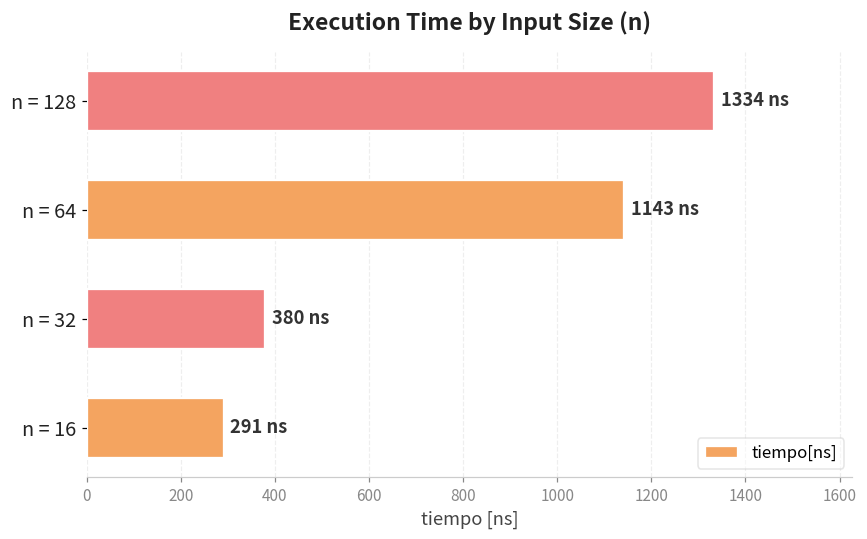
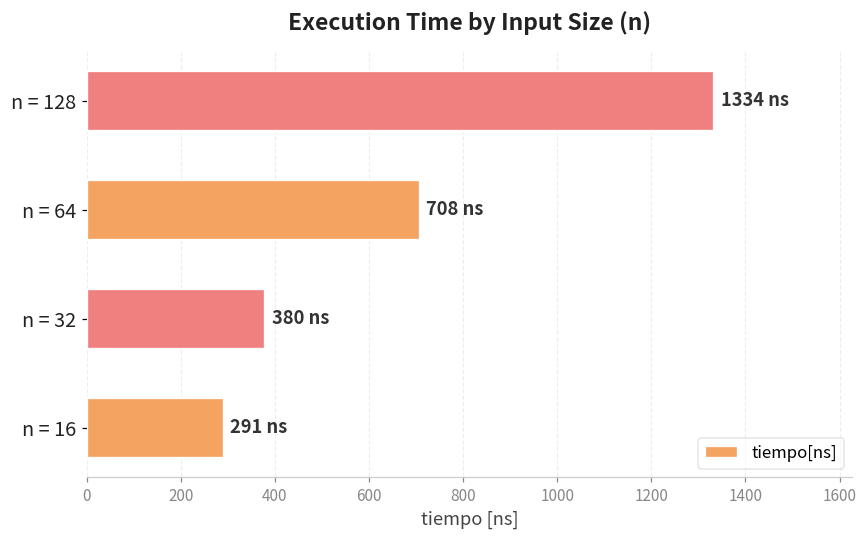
n = 64: 1143 -> 708
